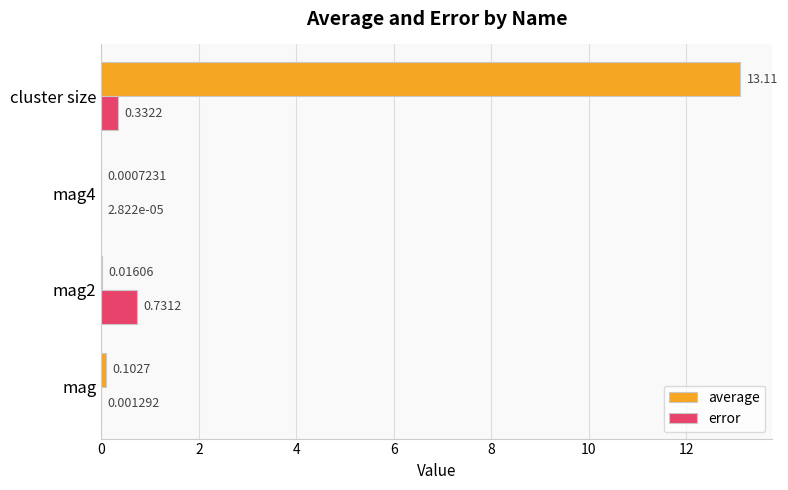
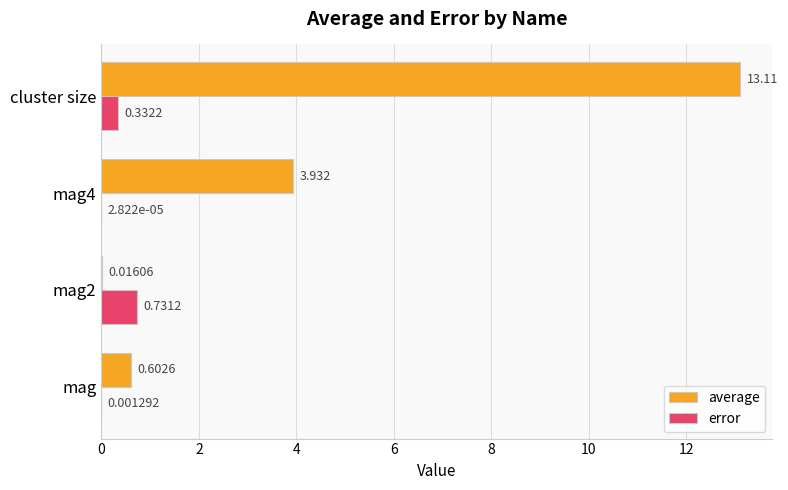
average, mag4: 0.0007231 -> 3.932
average, mag: 0.1027 -> 0.6026
